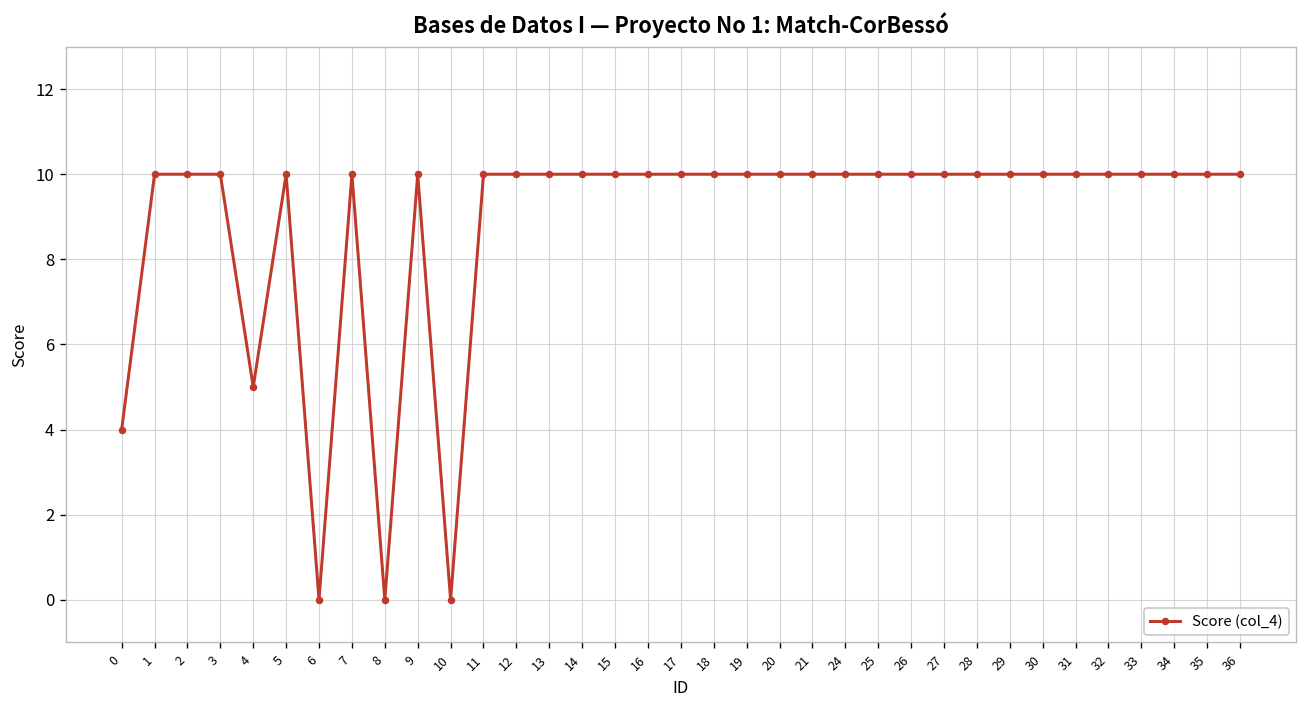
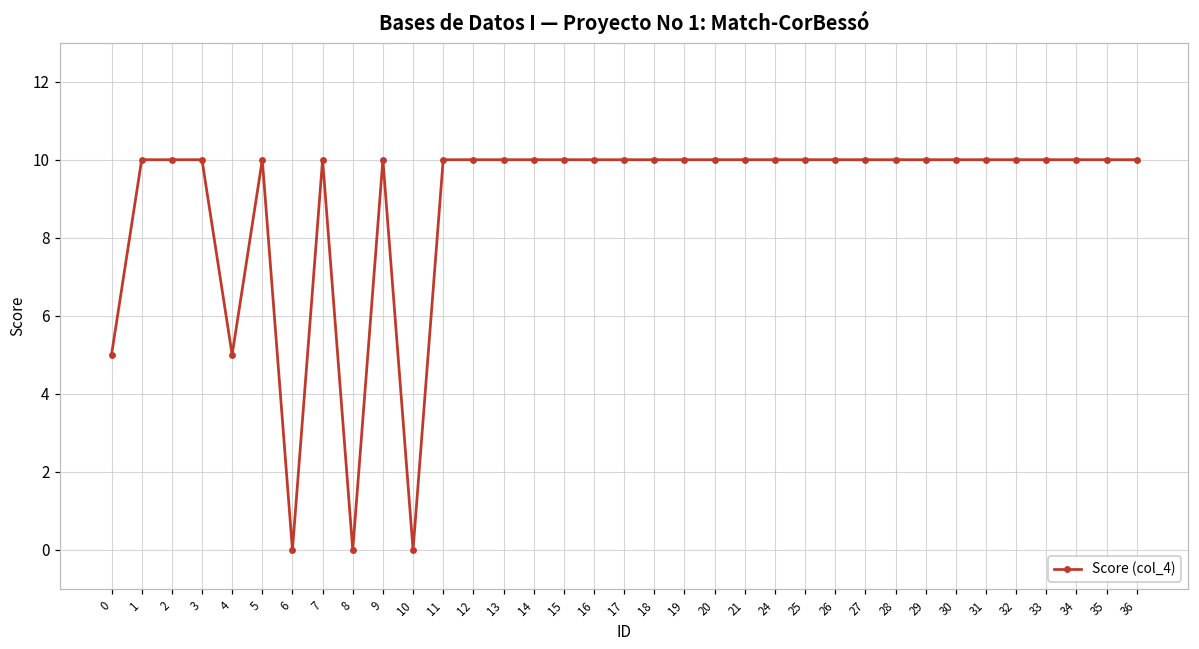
0: 4 -> 5
